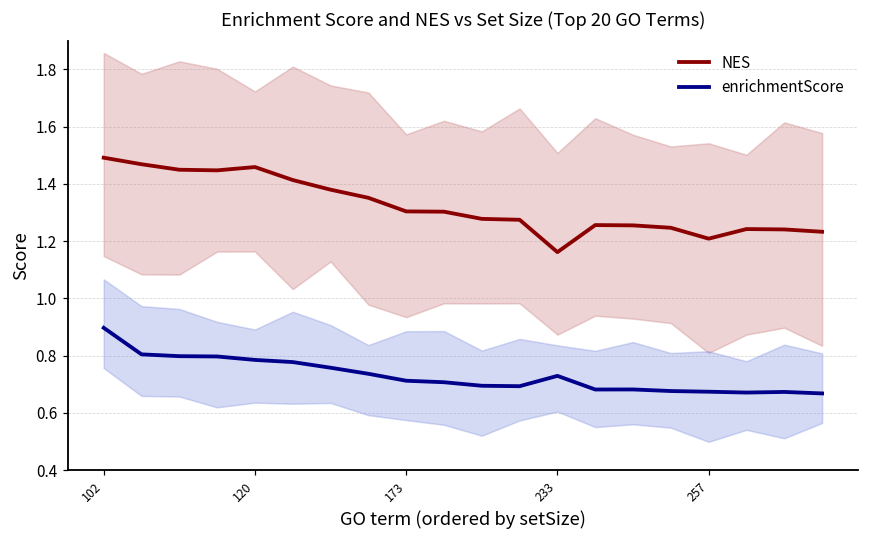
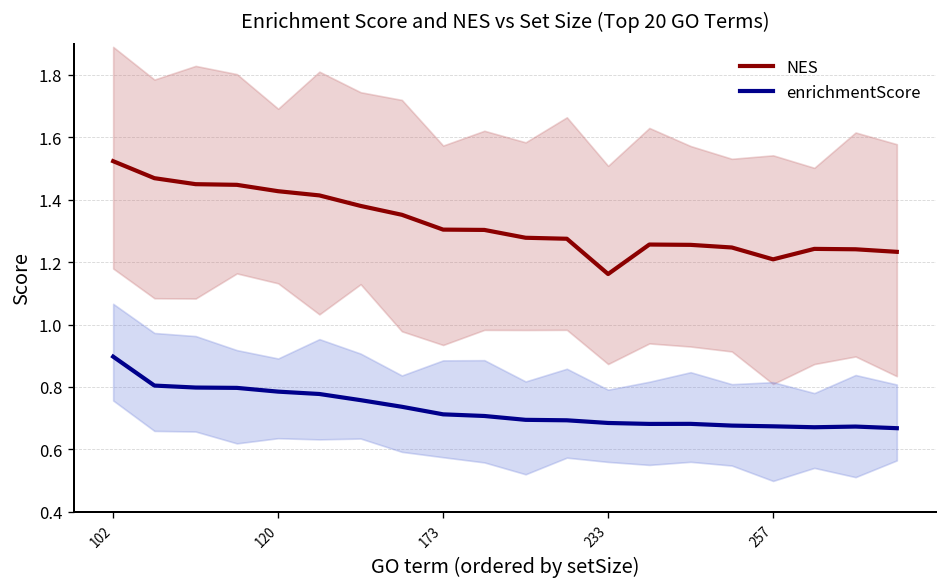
NES, 102: 1.49 -> 1.52
NES, 120: 1.46 -> 1.43
enrichmentScore, 233: 0.73 -> 0.68
